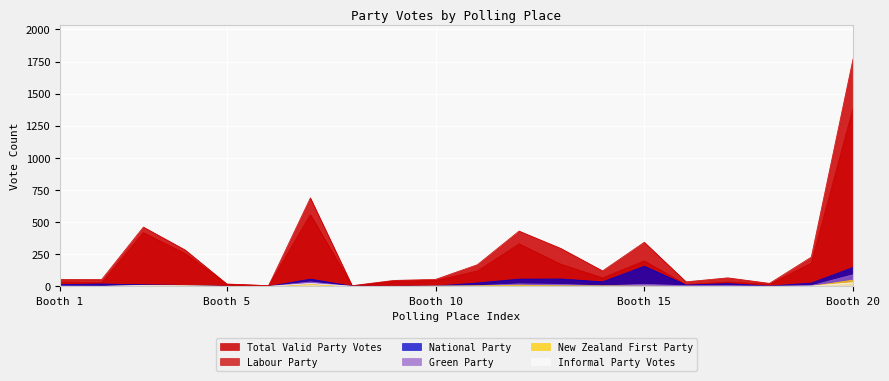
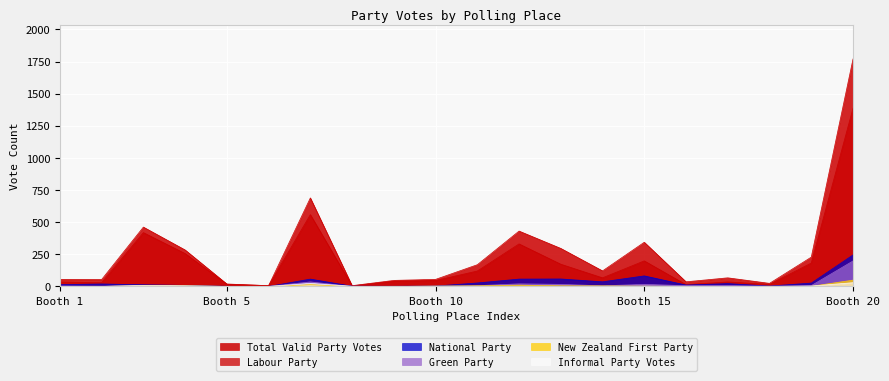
National Party, Booth 15: 160 -> 80
National Party, Booth 20: 150 -> 250
Green Party, Booth 20: 90 -> 200
